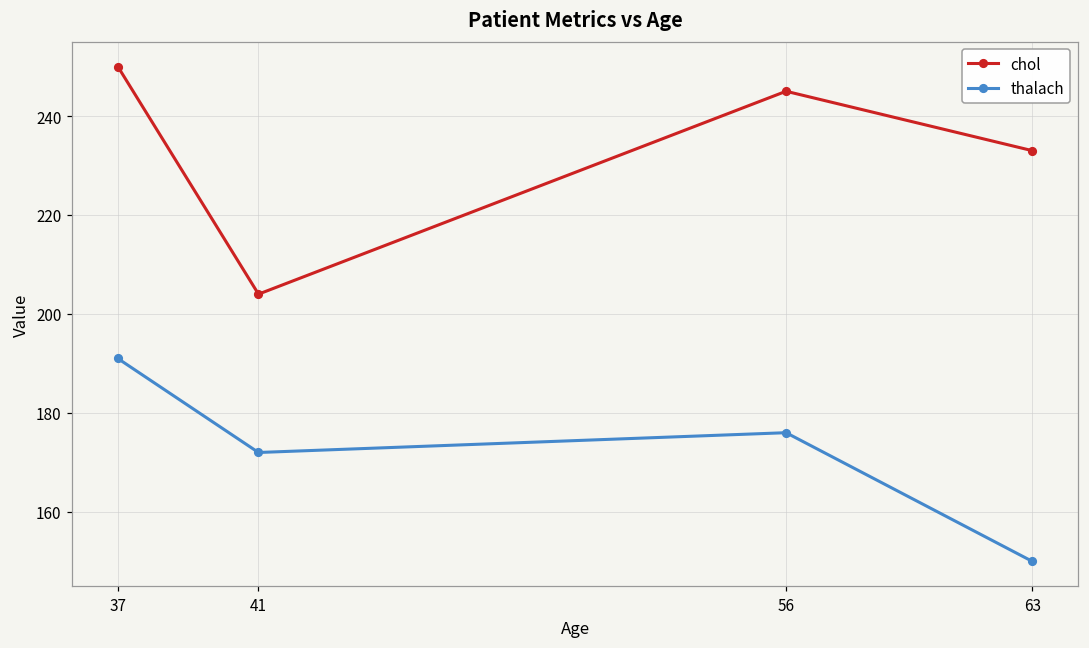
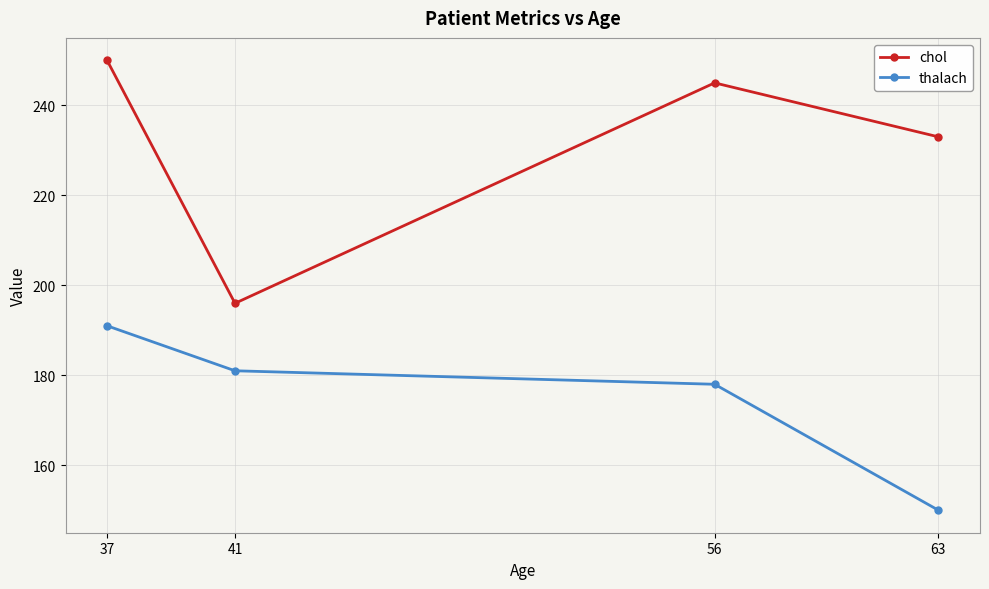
chol, 41: 204 -> 196
thalach, 41: 172 -> 181
thalach, 56: 176 -> 178
